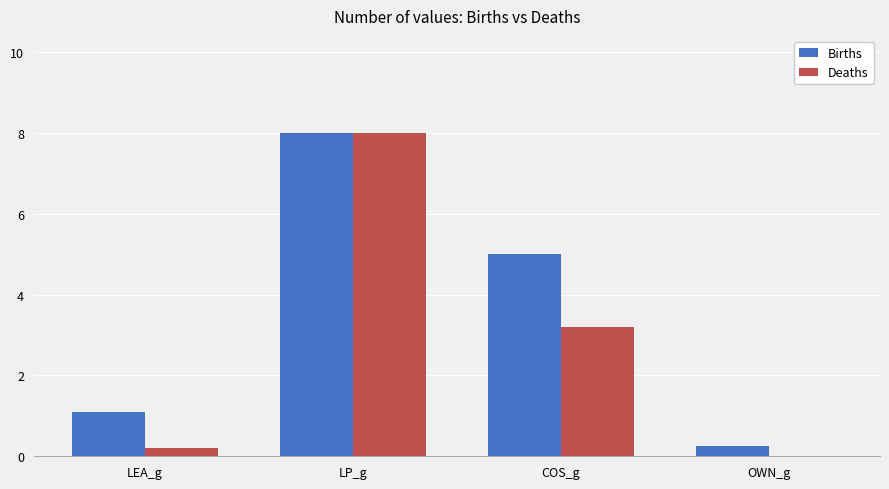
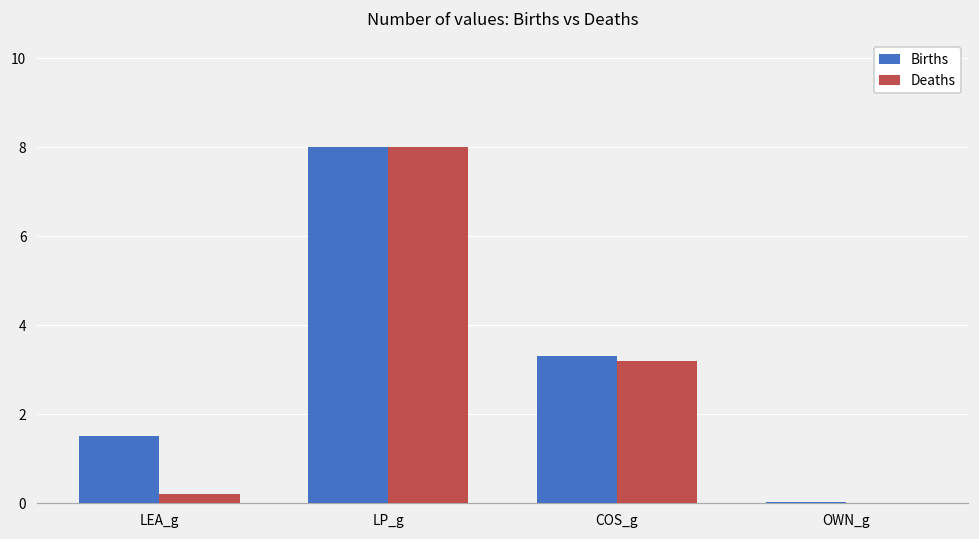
Births, LEA_g: 1.1 -> 1.5
Births, COS_g: 5.0 -> 3.3
Births, OWN_g: 0.3 -> 0.0
